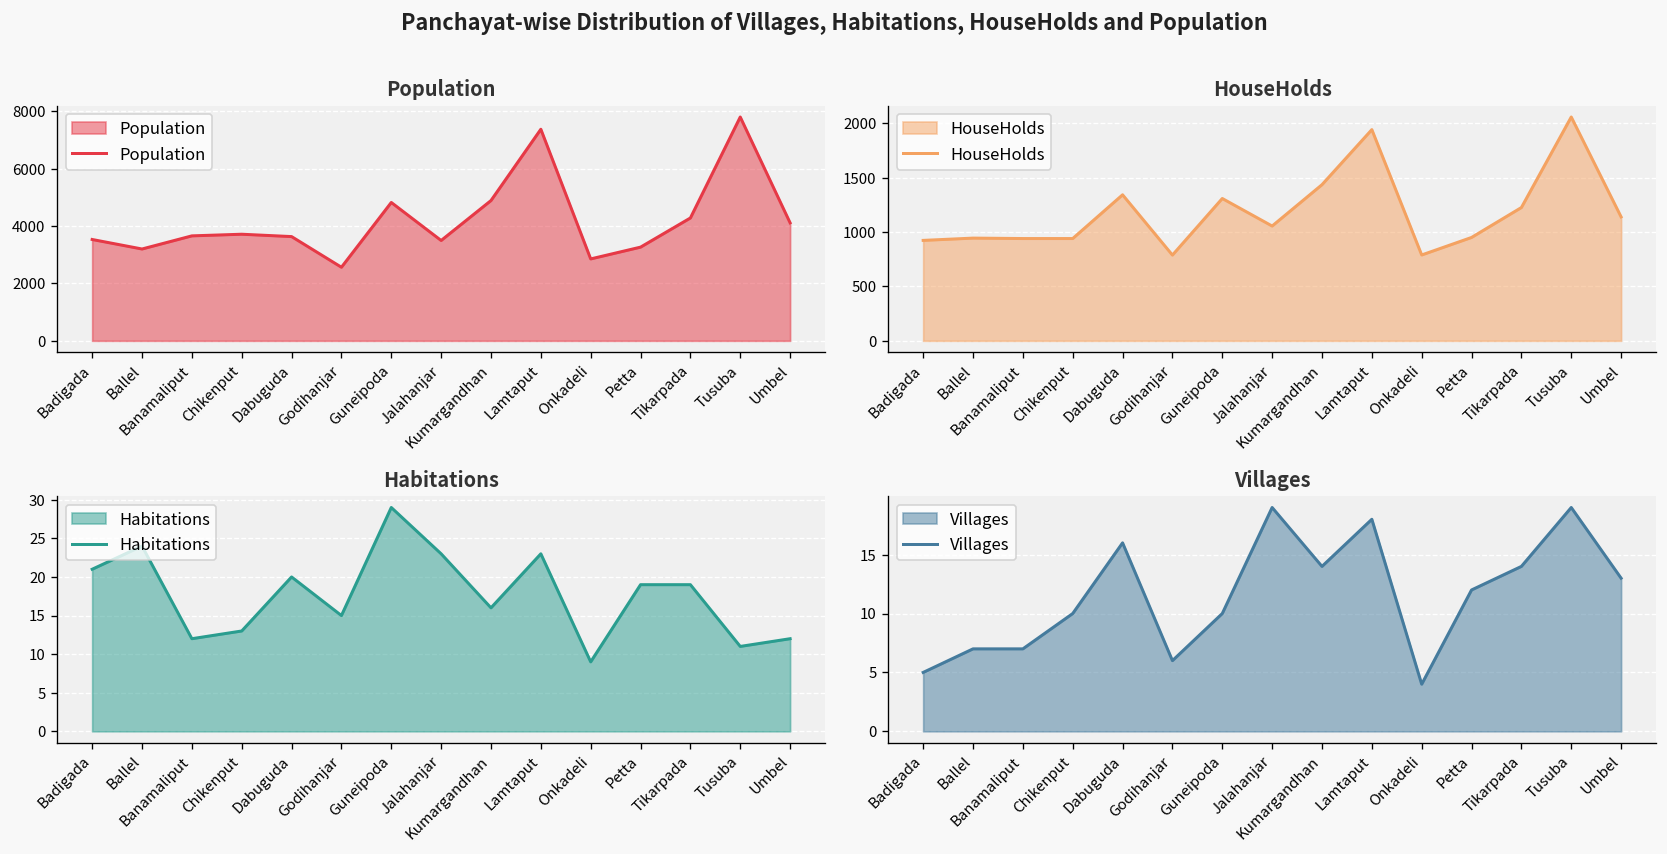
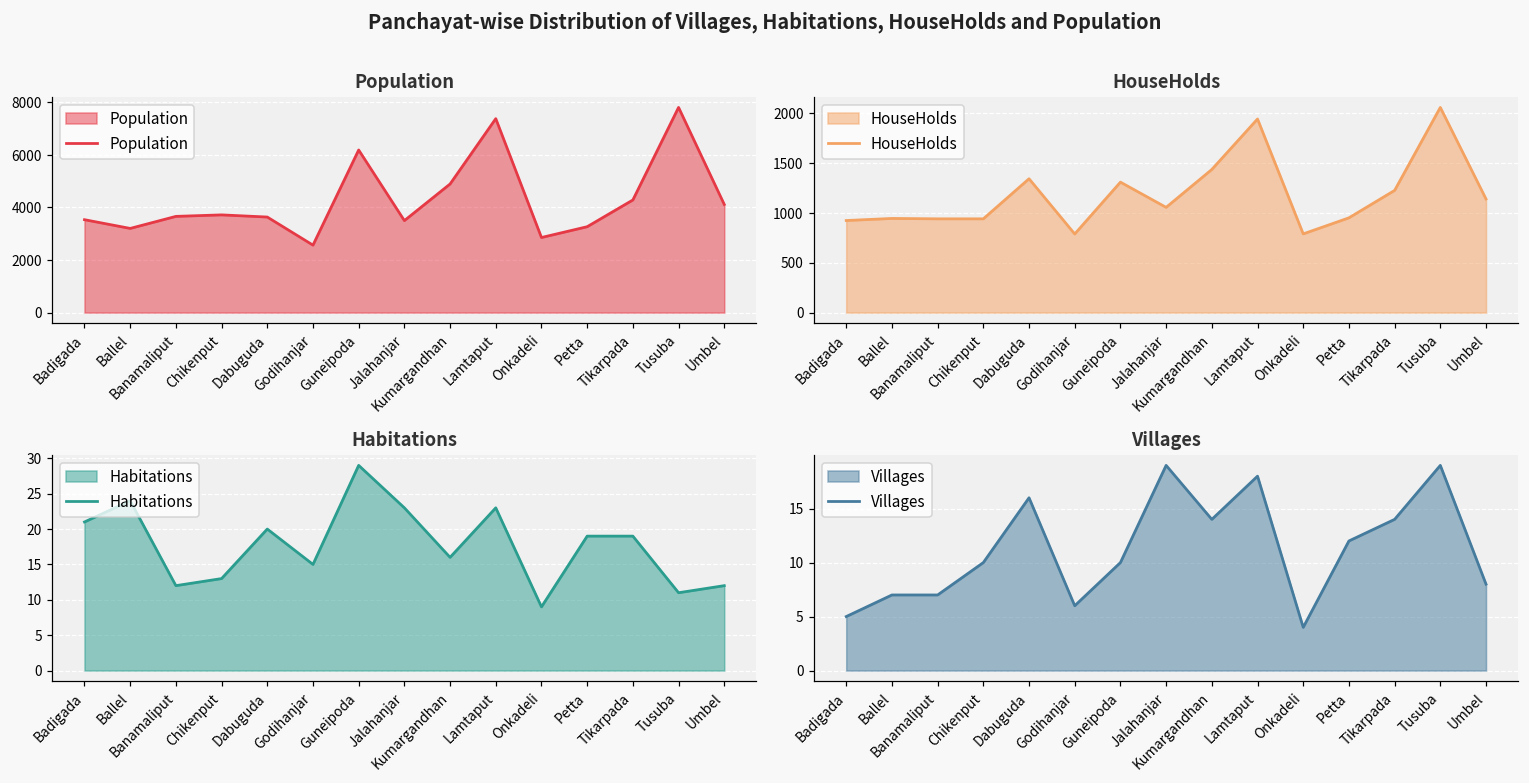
Population, Guneipoda: 4800 -> 6200
Villages, Umbel: 13 -> 8
